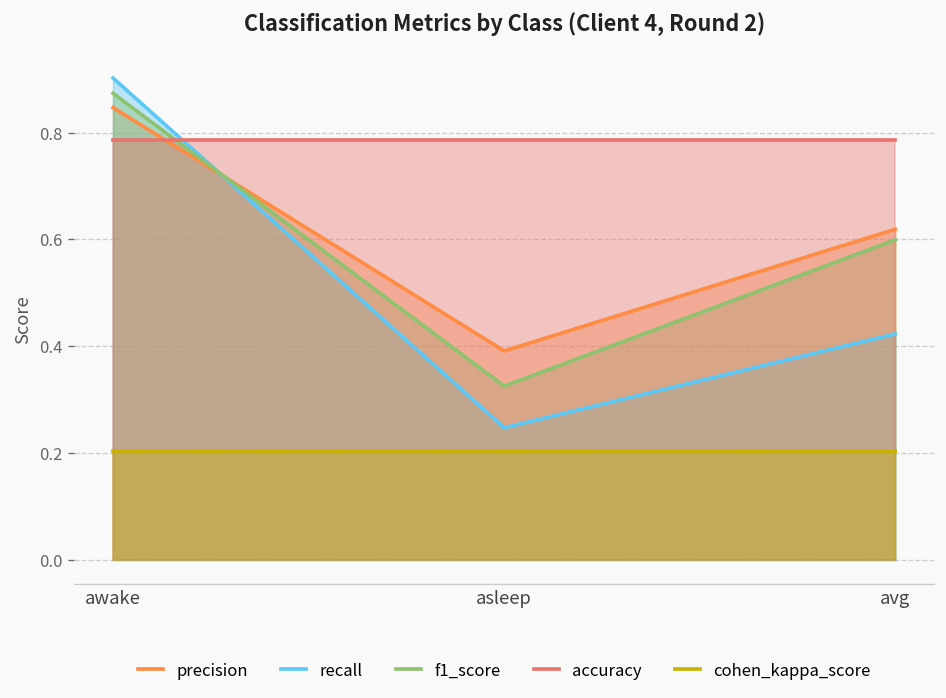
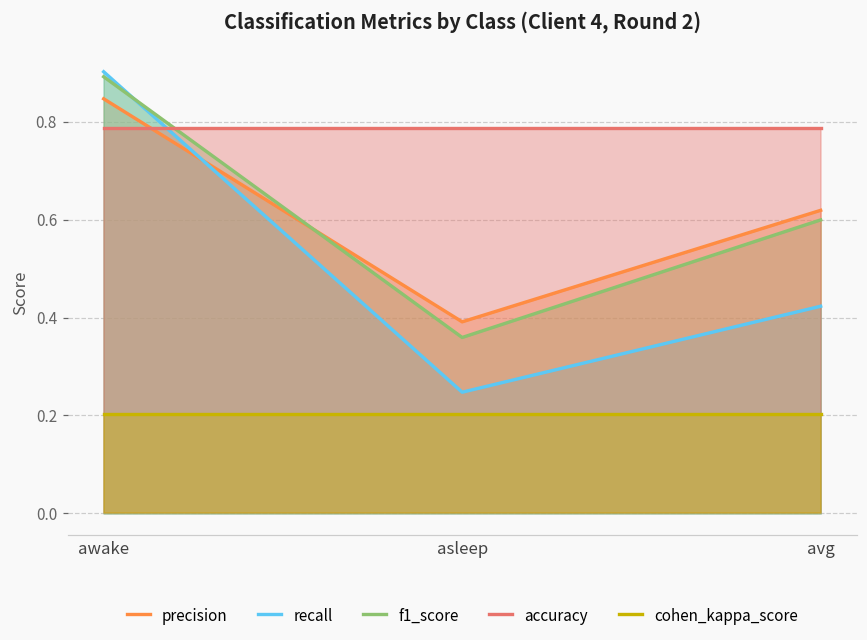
f1_score, awake: 0.87 -> 0.89
f1_score, asleep: 0.33 -> 0.36
